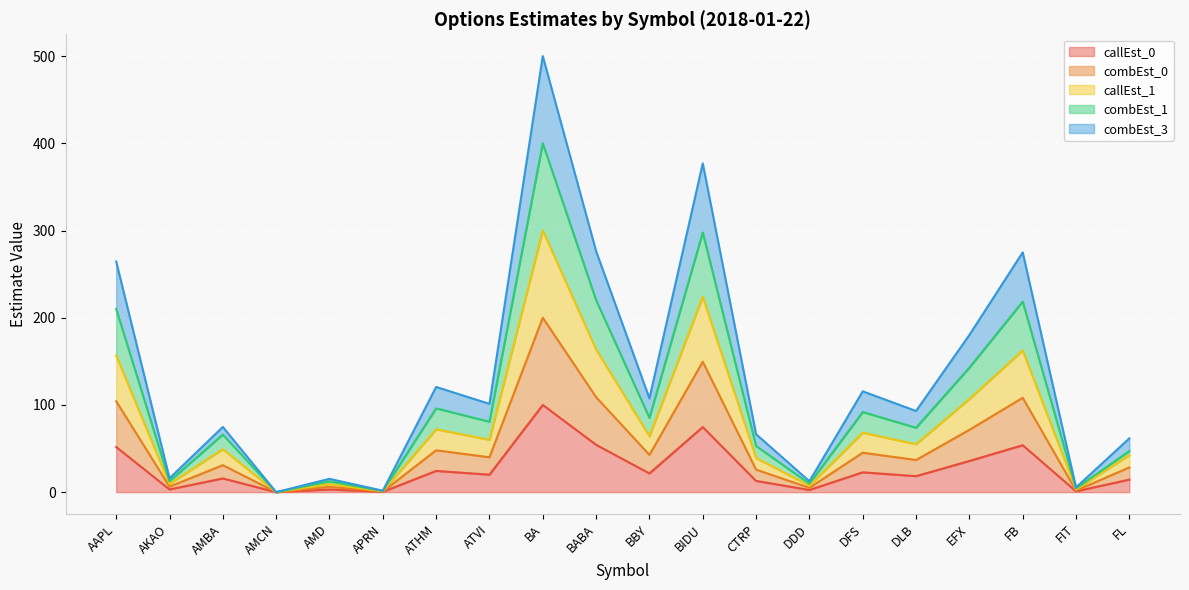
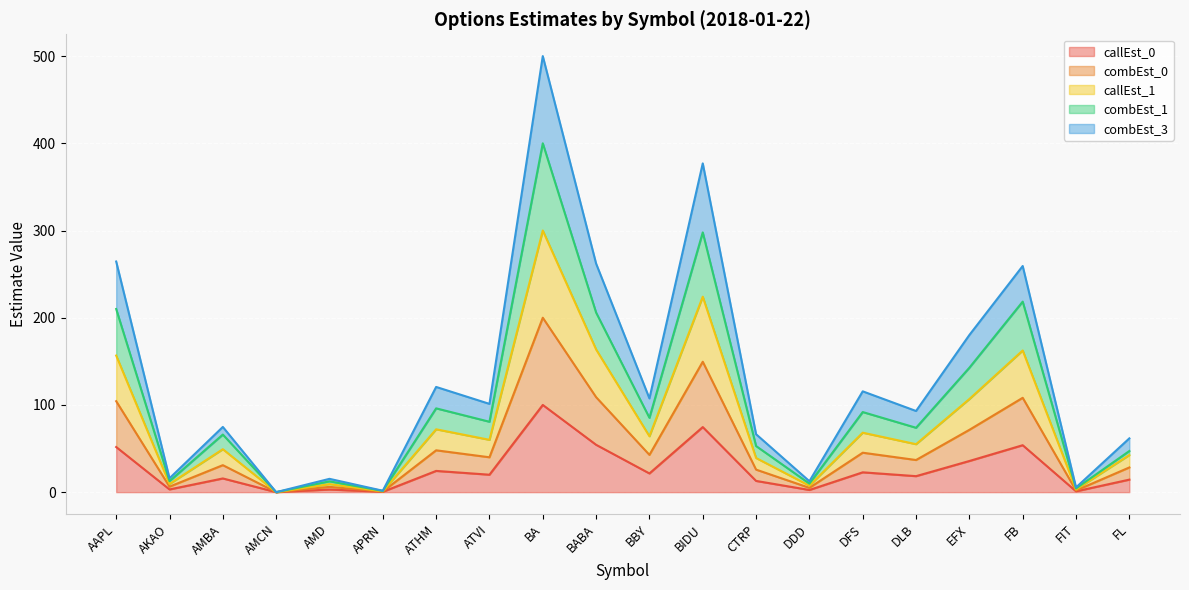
combEst_1, BABA: 60 -> 40
combEst_3, FB: 60 -> 40
